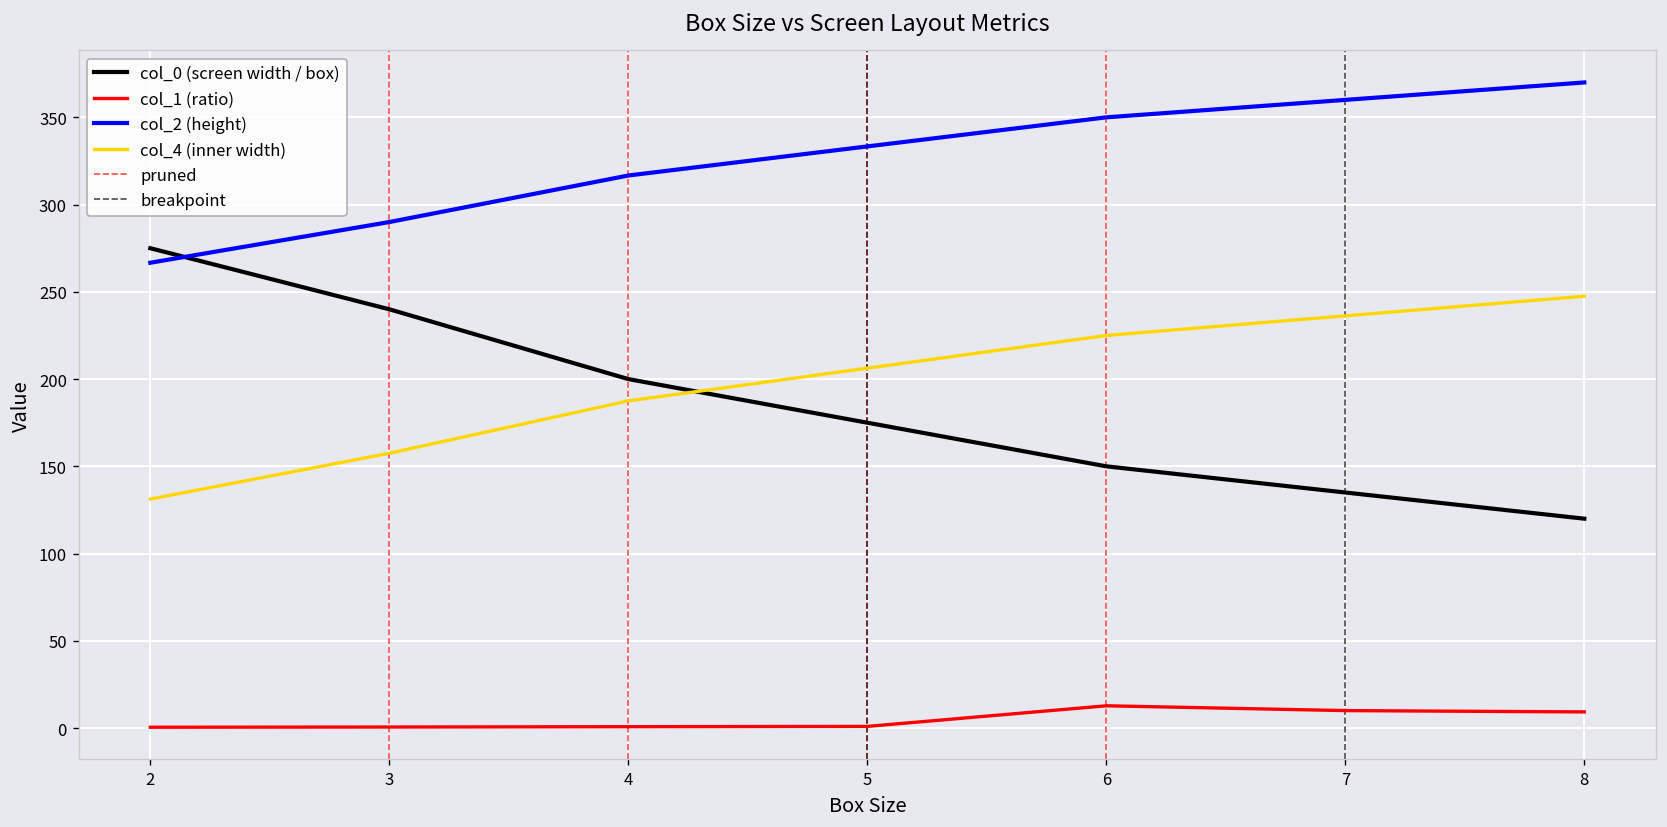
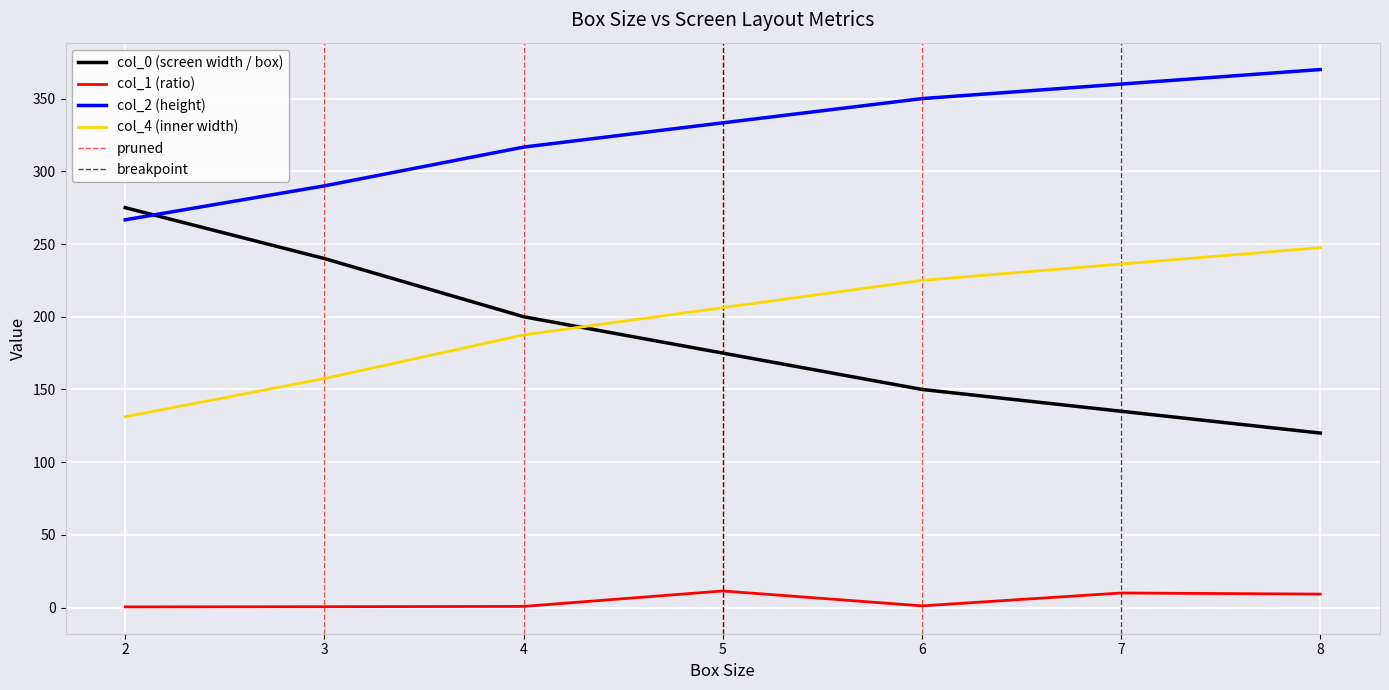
col_1 (ratio), 5: 1 -> 11
col_1 (ratio), 6: 13 -> 1
